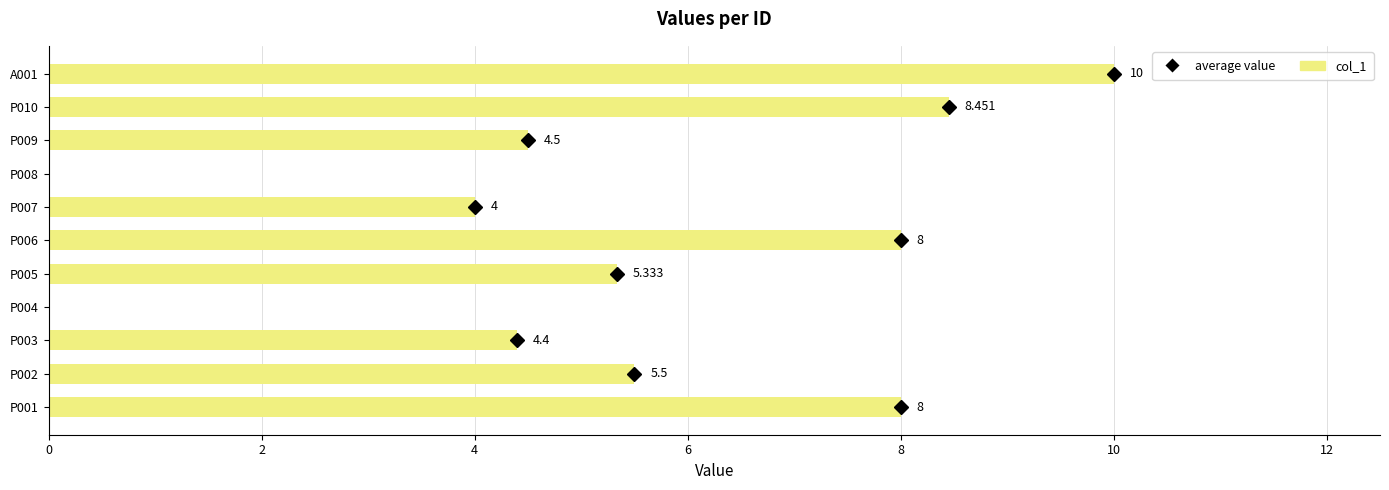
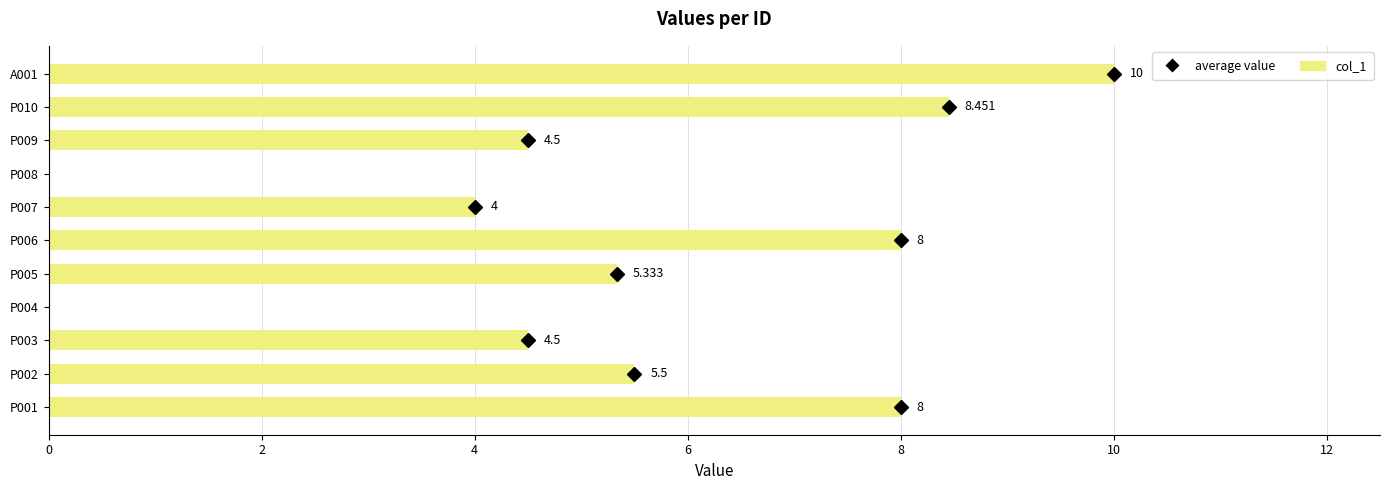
col_1, P003: 4.4 -> 4.5
